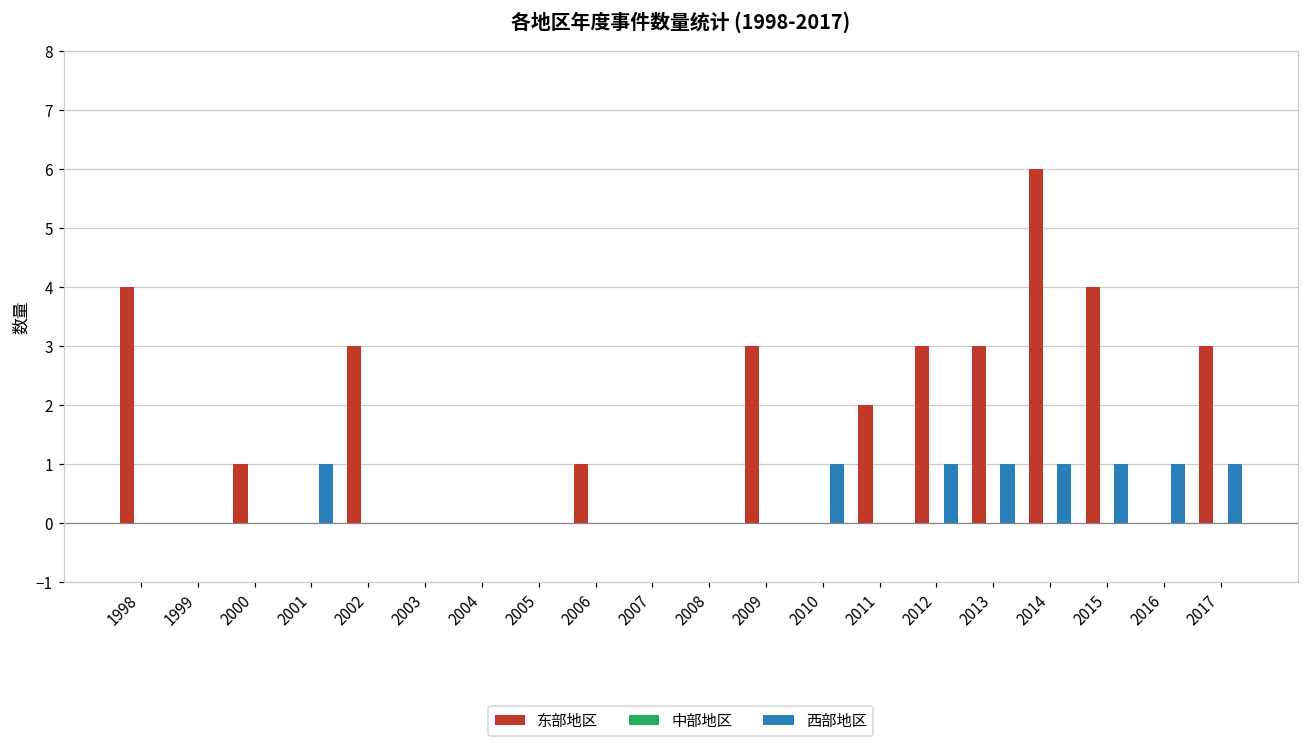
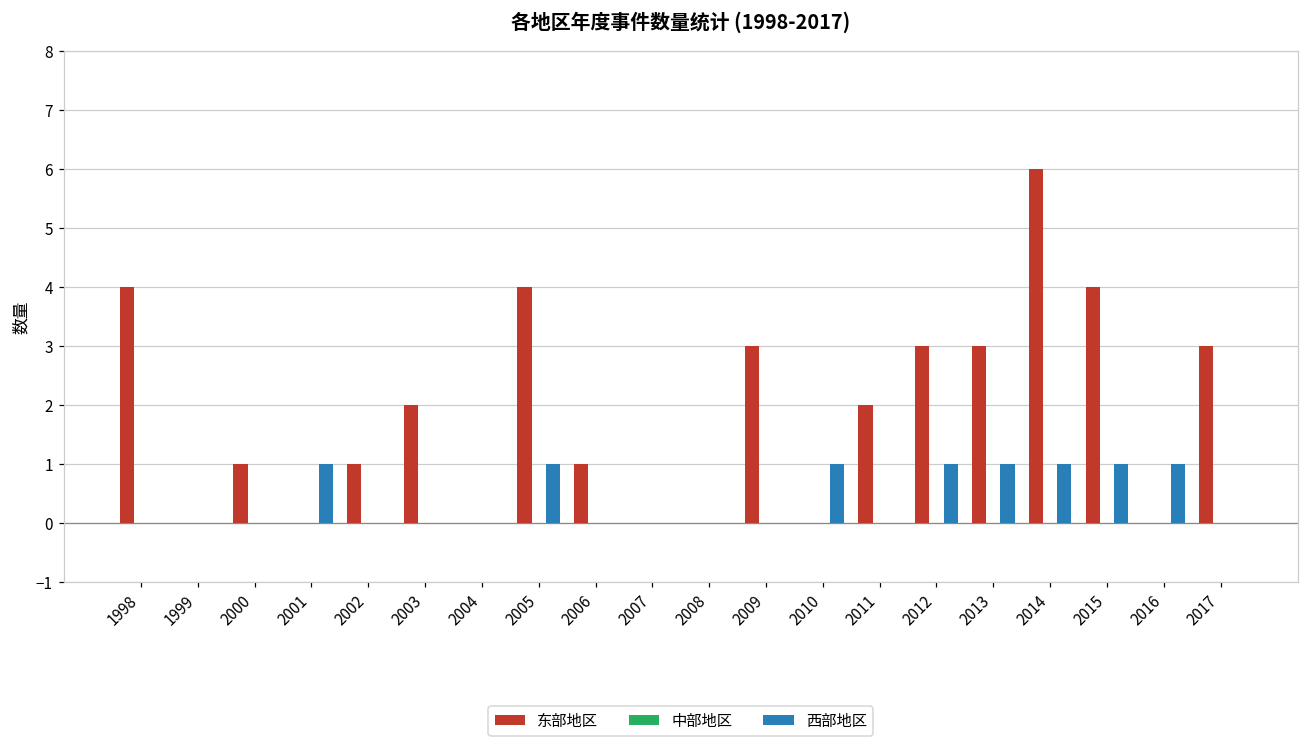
东部地区, 2002: 3 -> 1
东部地区, 2003: 0 -> 2
东部地区, 2005: 0 -> 4
西部地区, 2005: 0 -> 1
西部地区, 2017: 1 -> 0
